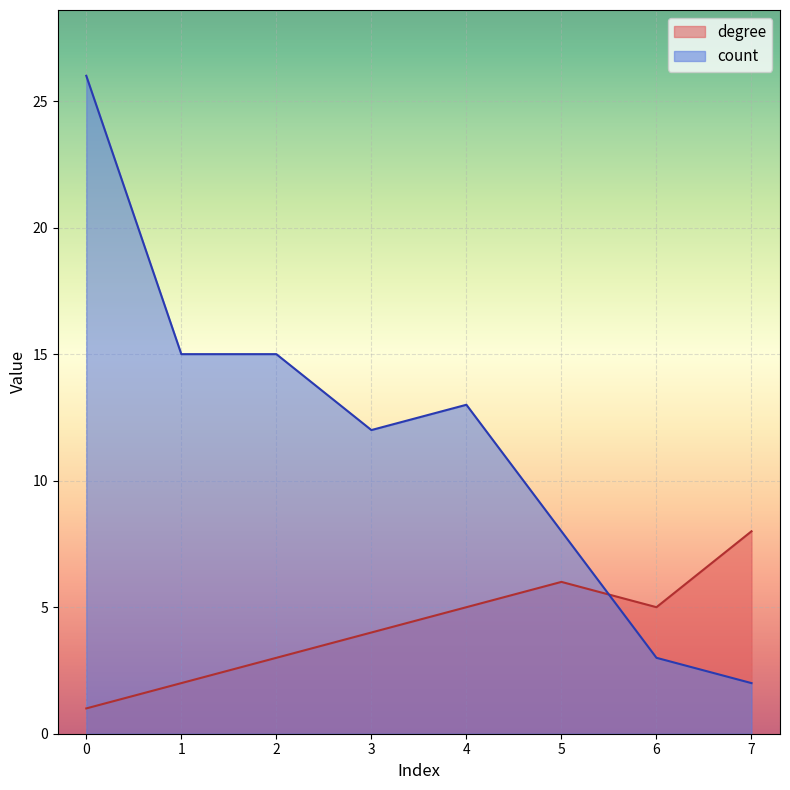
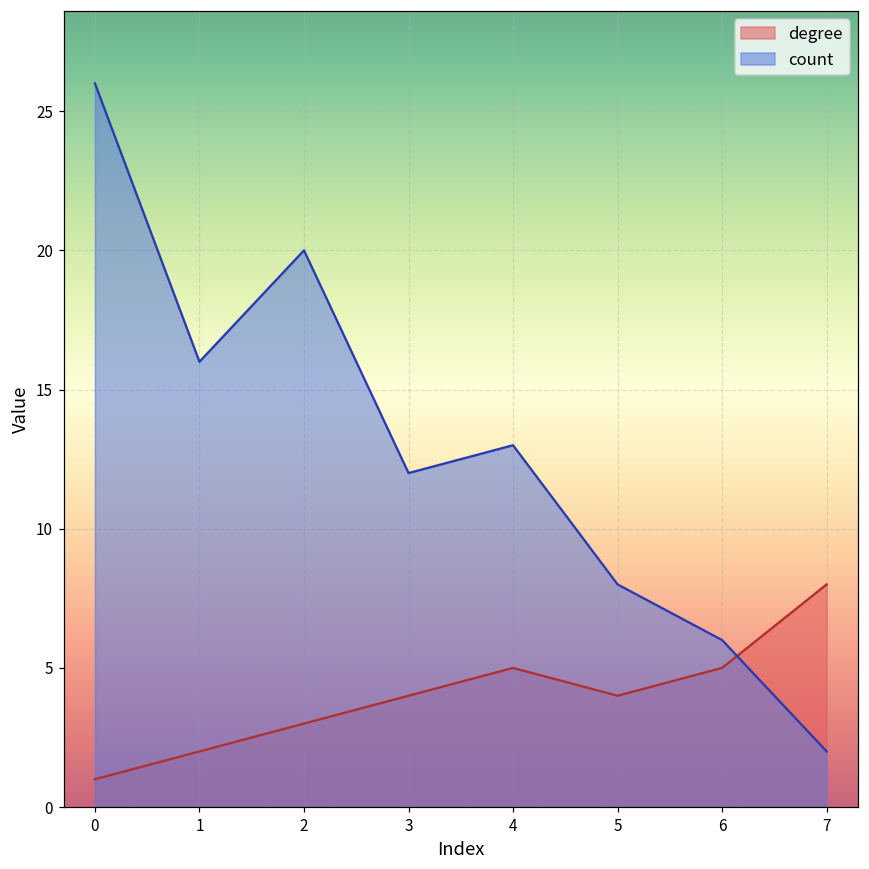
count, 1: 15 -> 16
count, 2: 15 -> 20
degree, 5: 6 -> 4
count, 6: 3 -> 6
